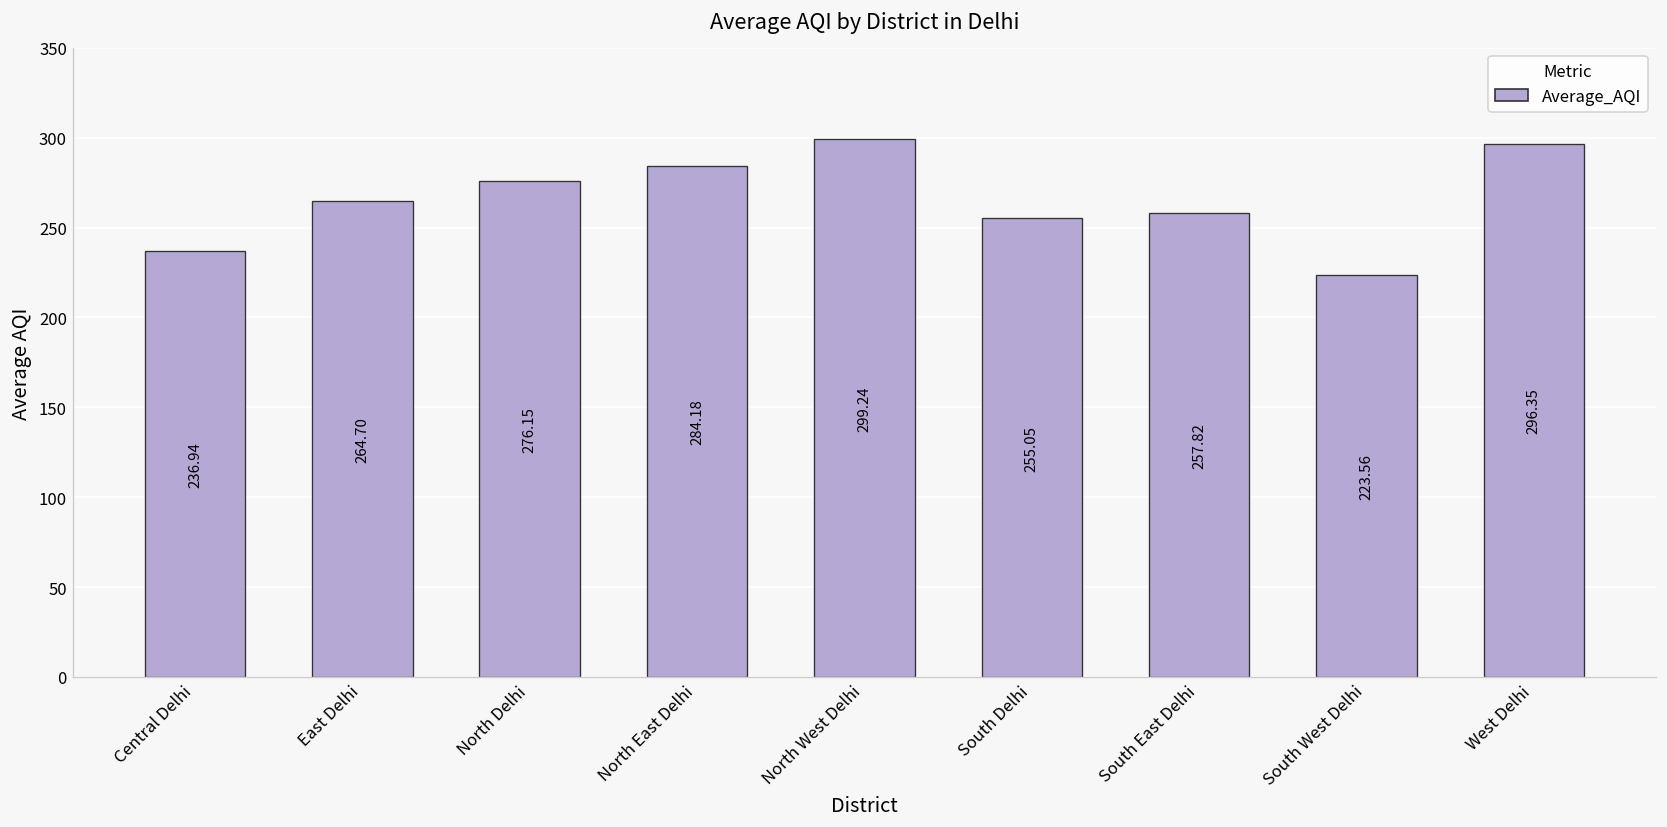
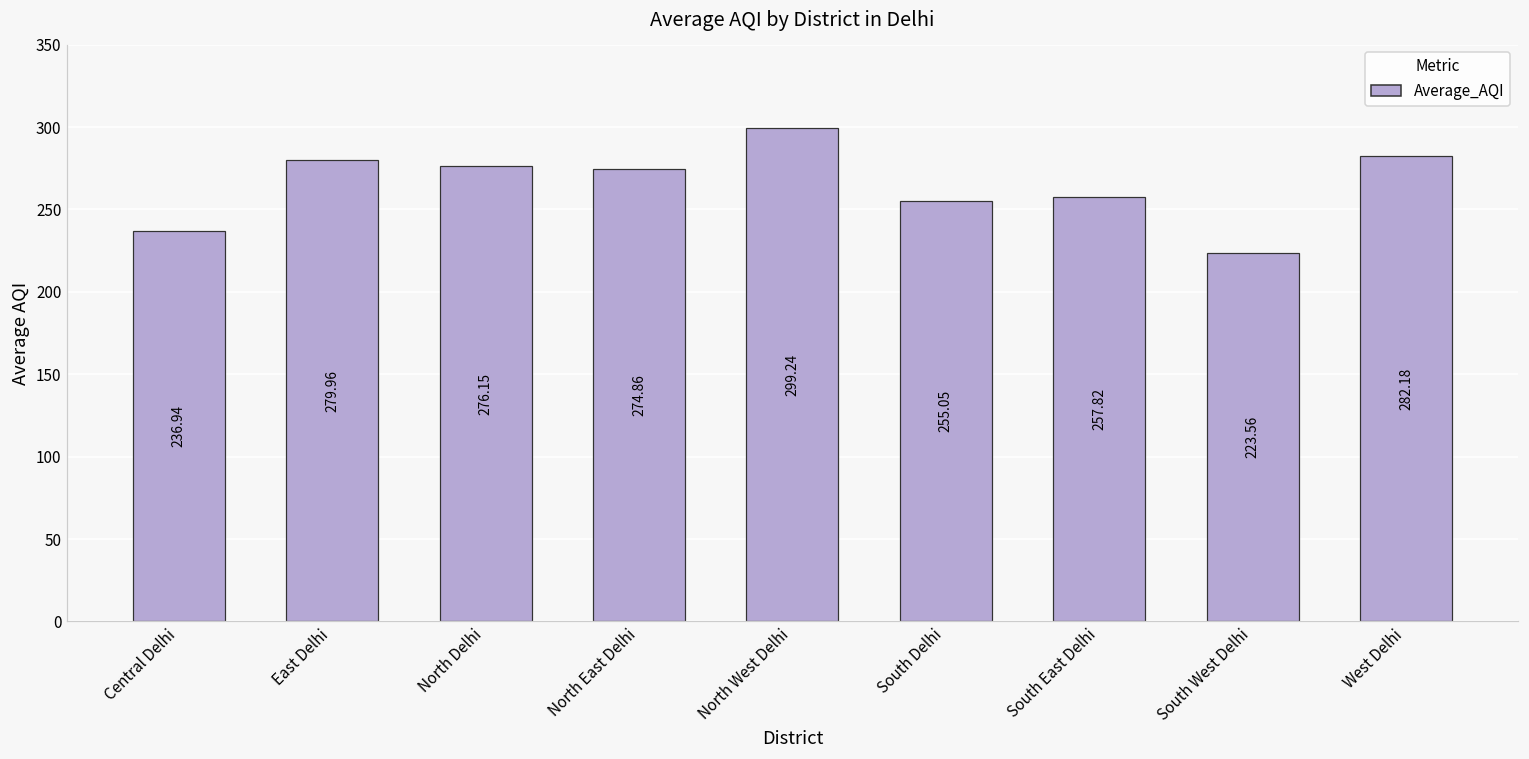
East Delhi: 264.70 -> 279.96
North East Delhi: 284.18 -> 274.86
West Delhi: 296.35 -> 282.18
